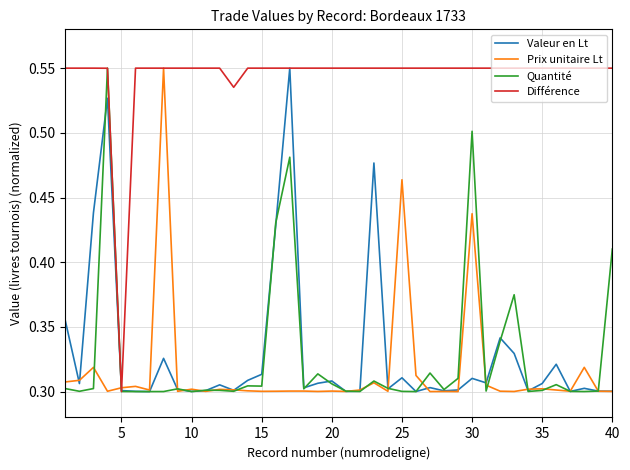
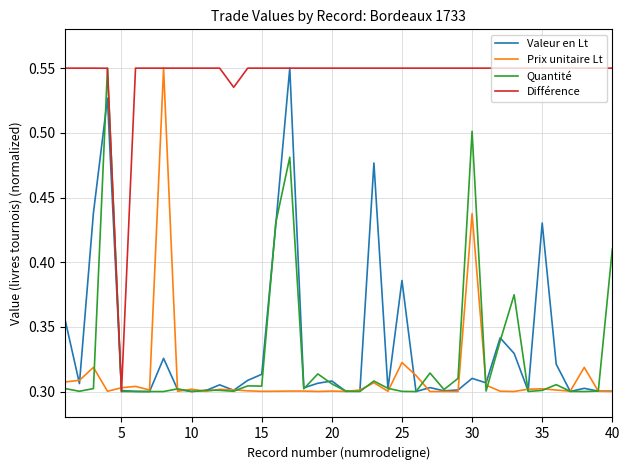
Valeur en Lt, 25: 0.311 -> 0.386
Prix unitaire Lt, 25: 0.464 -> 0.322
Valeur en Lt, 35: 0.306 -> 0.430
